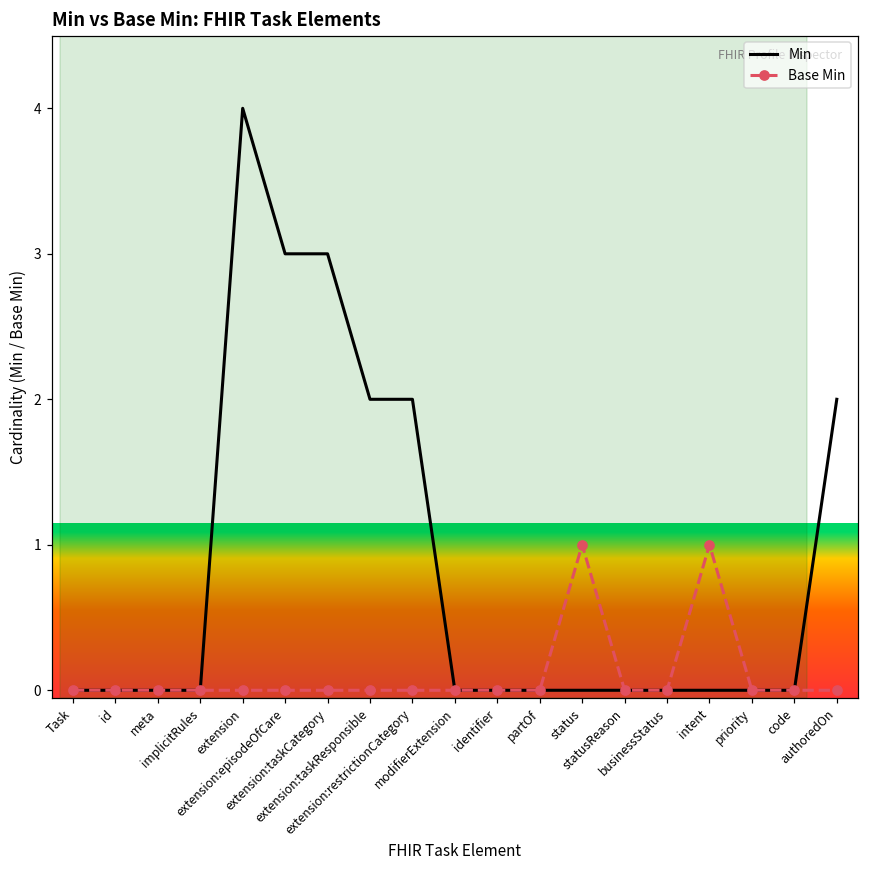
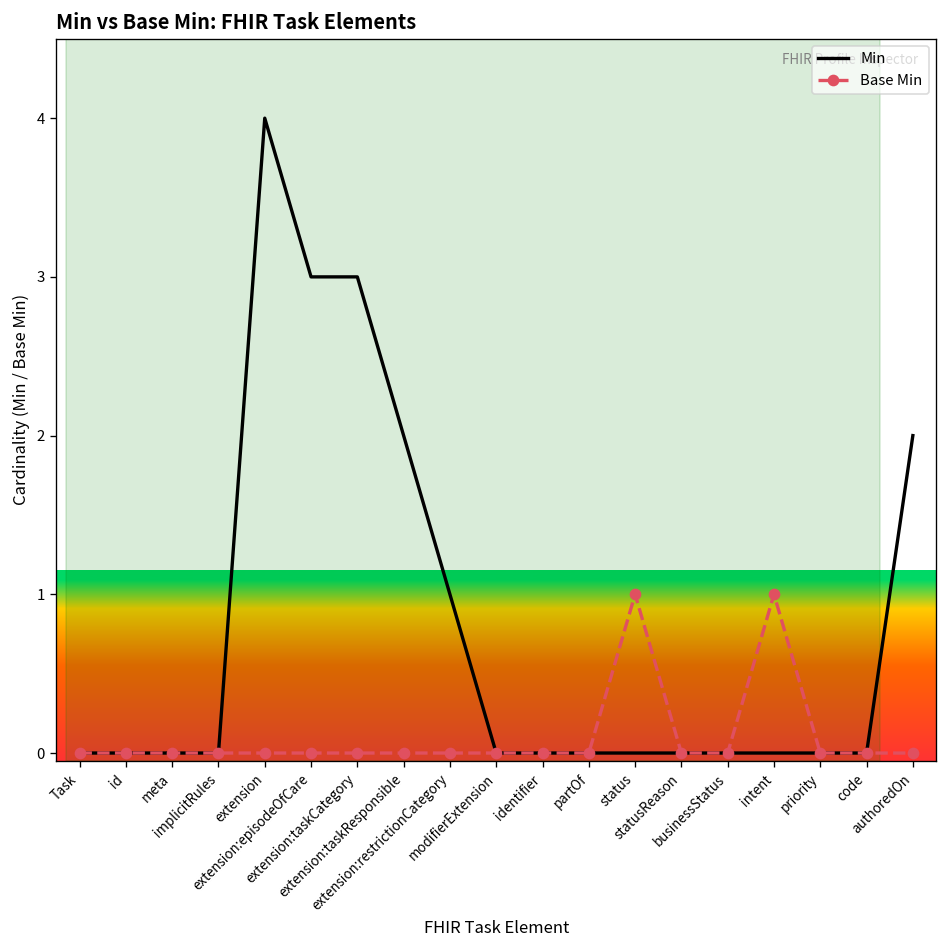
Min, extension:restrictionCategory: 2 -> 1
